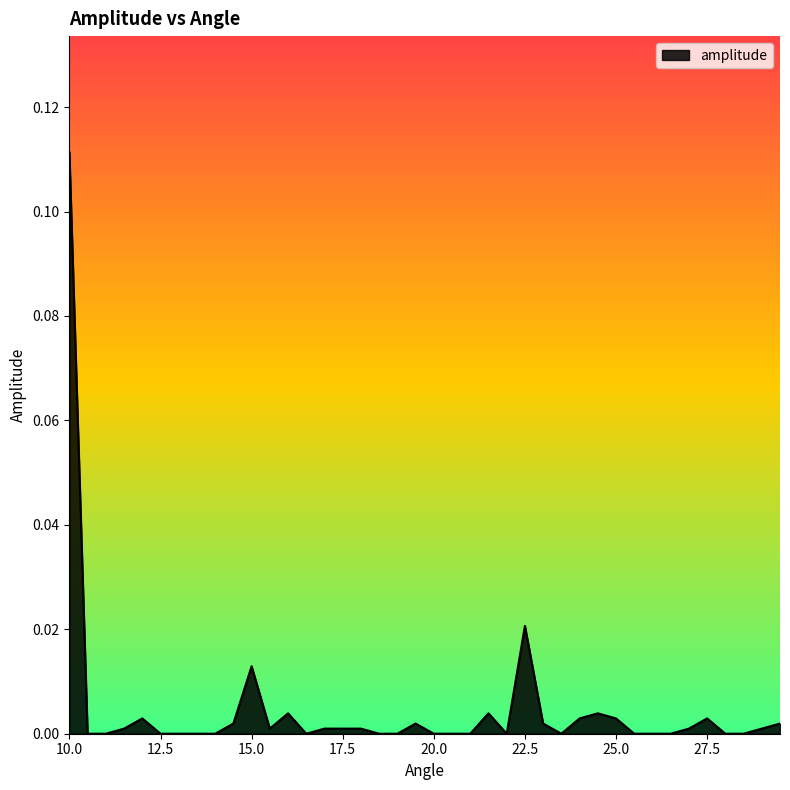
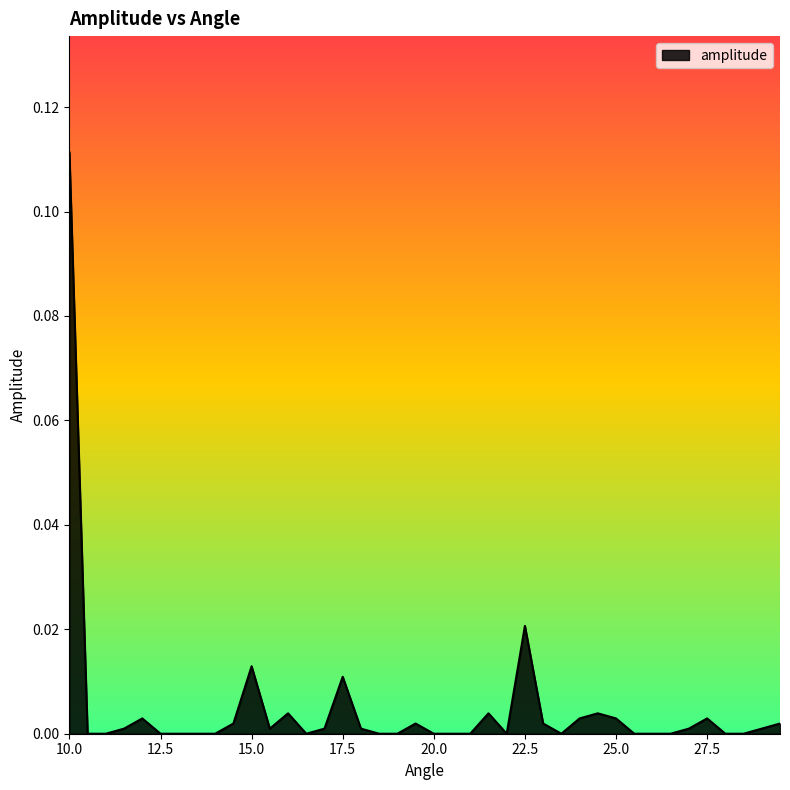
17.5: 0.001 -> 0.011
